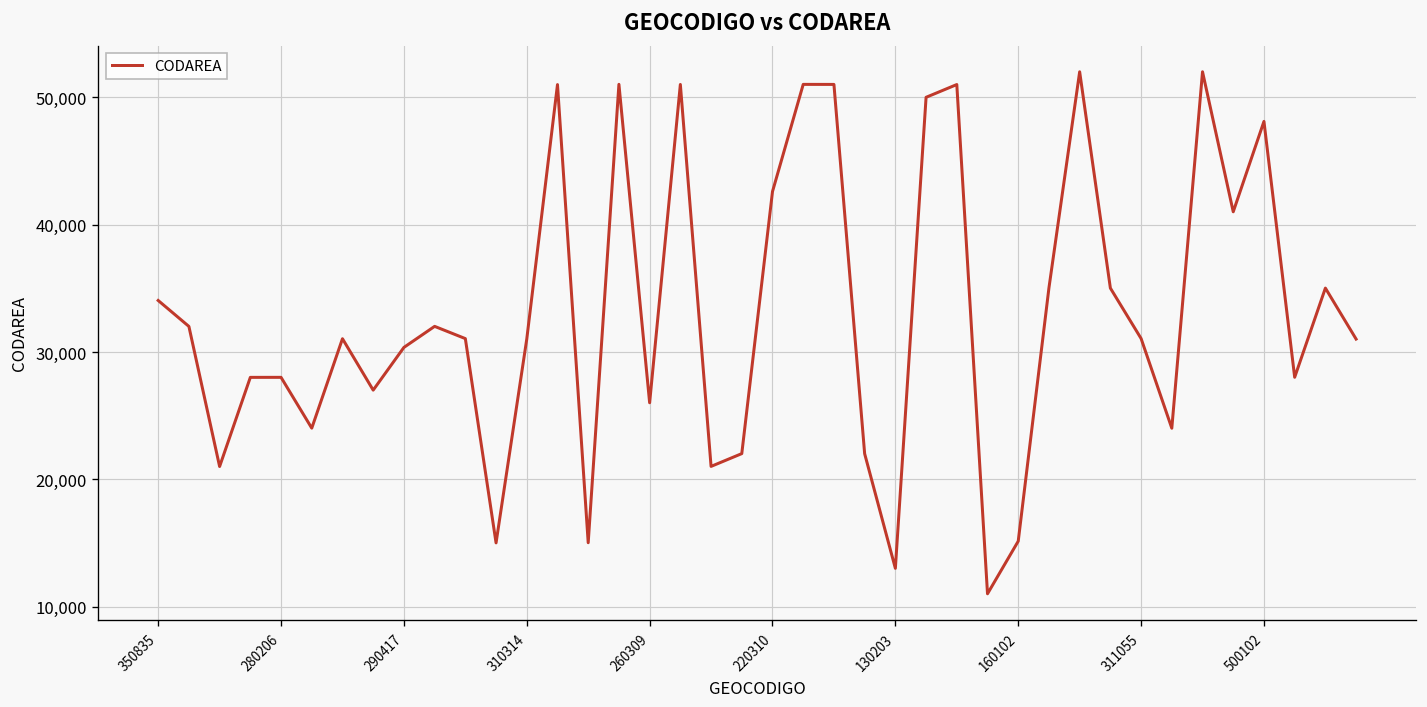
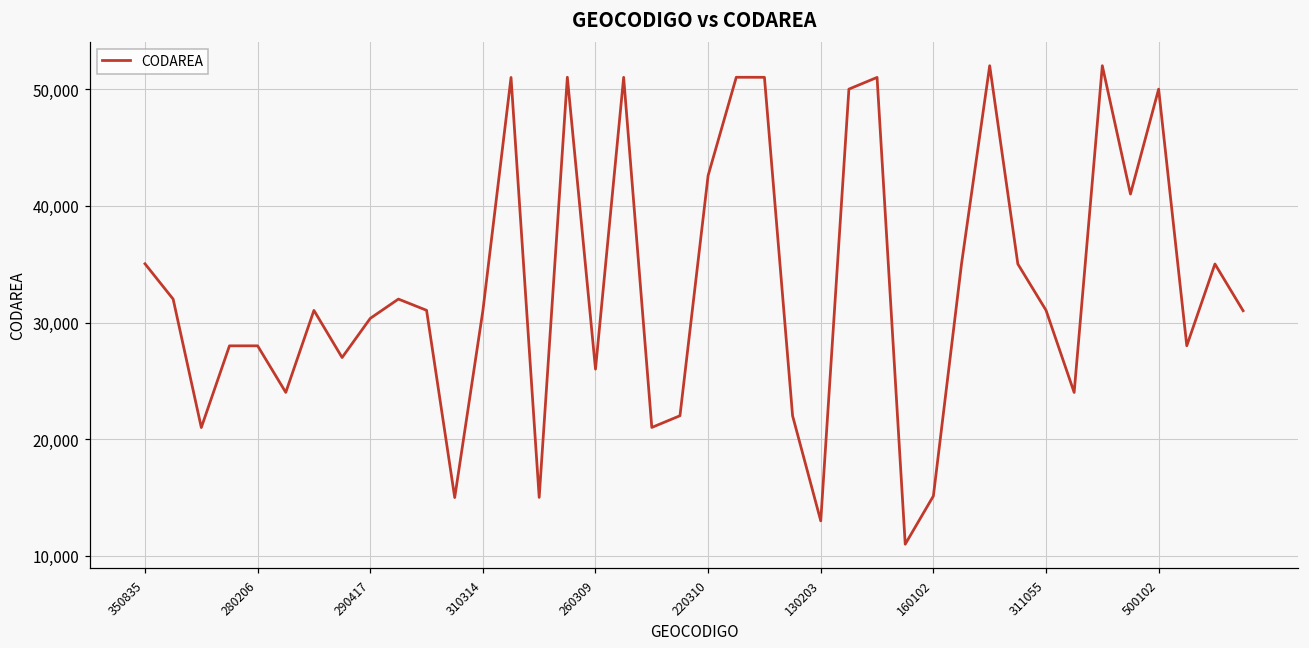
350835: 34,000 -> 35,000
500102: 48,100 -> 50,000
